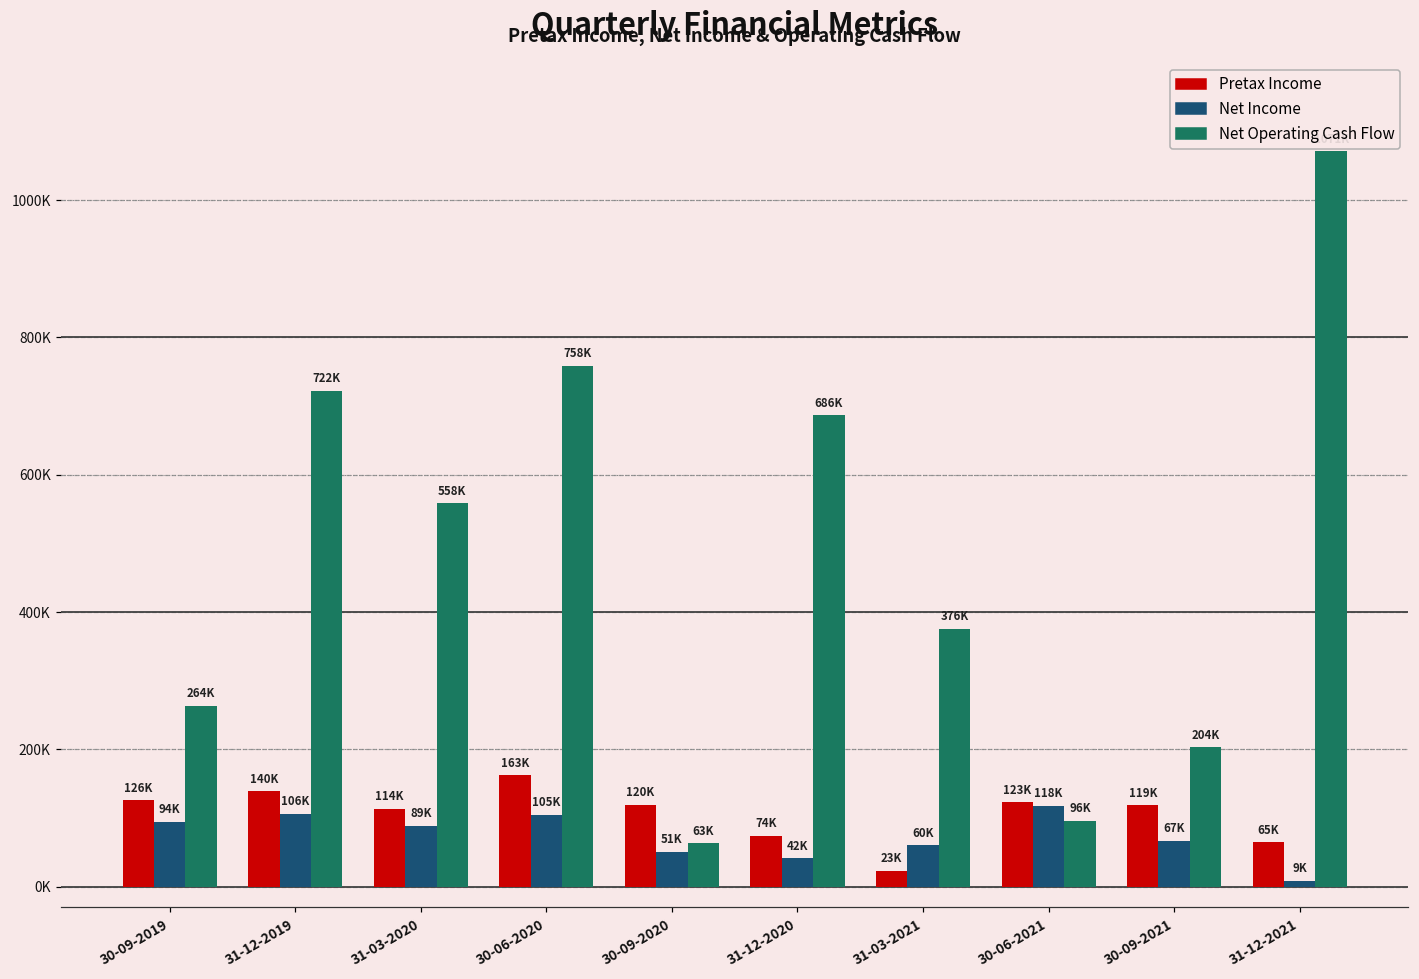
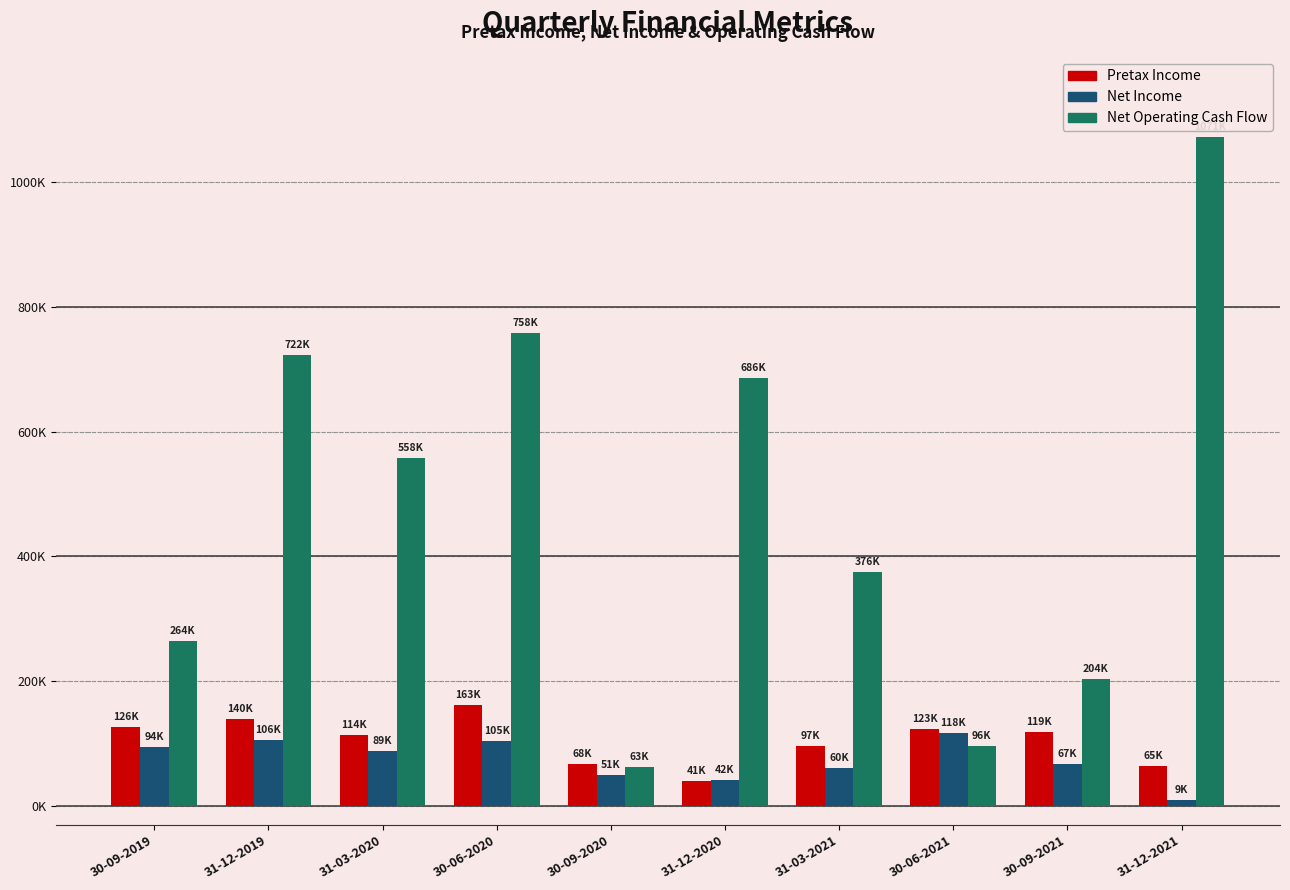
Pretax Income, 30-09-2020: 120K -> 68K
Pretax Income, 31-12-2020: 74K -> 41K
Pretax Income, 31-03-2021: 23K -> 97K
